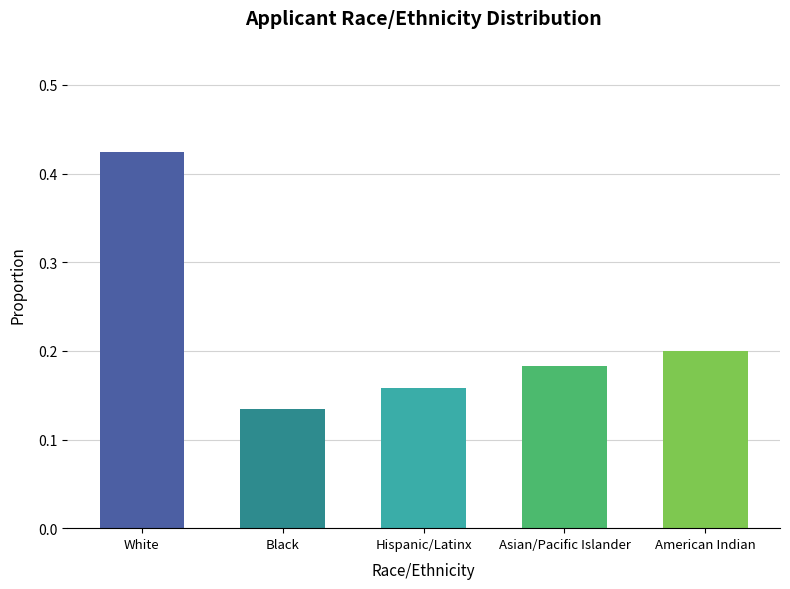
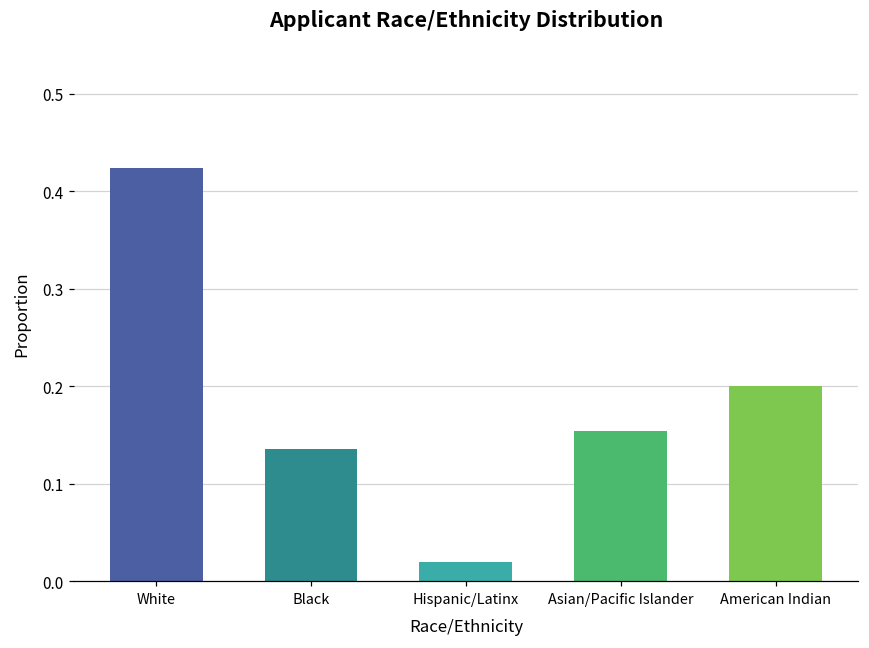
Hispanic/Latinx: 0.16 -> 0.02
Asian/Pacific Islander: 0.18 -> 0.15
